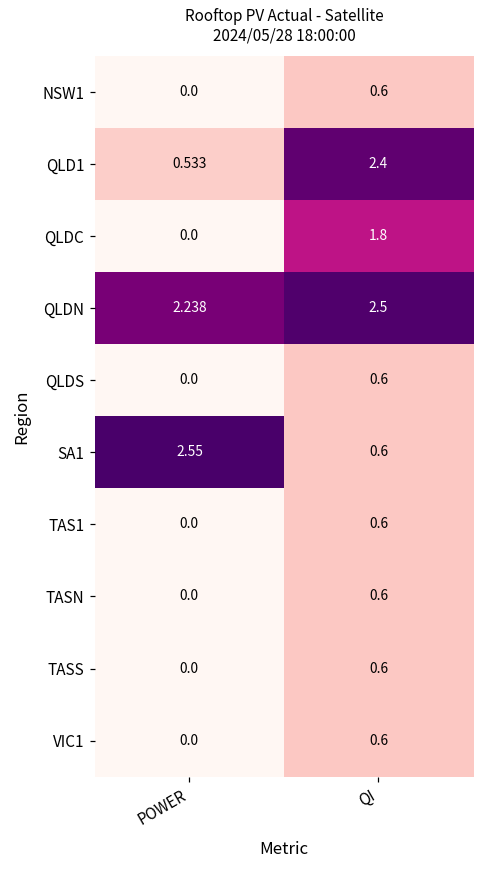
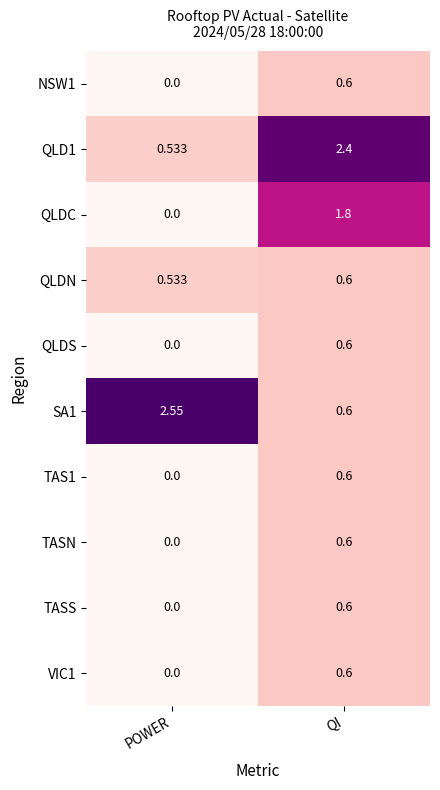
QLDN, POWER: 2.238 -> 0.533
QLDN, QI: 2.5 -> 0.6
